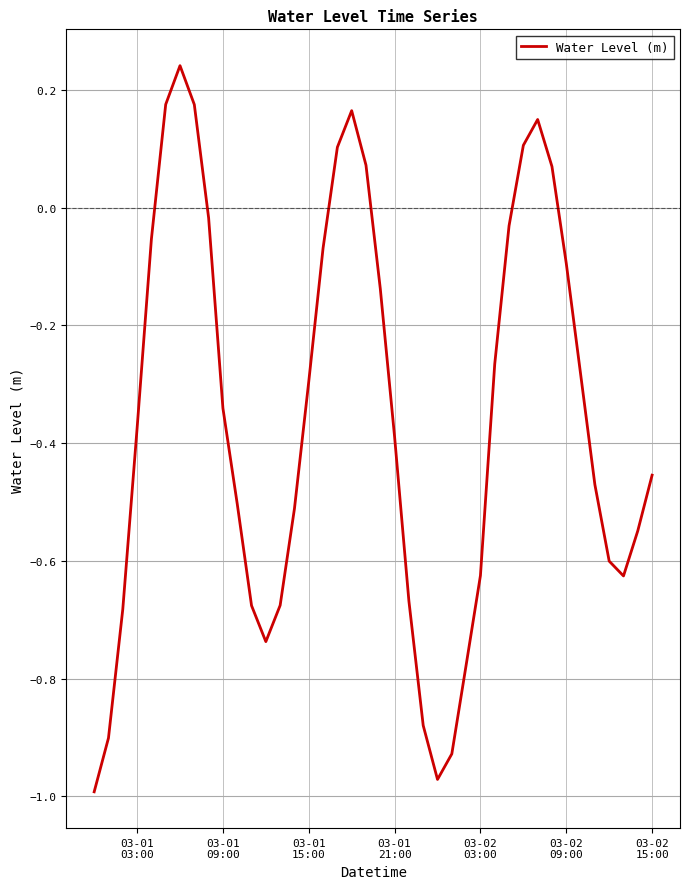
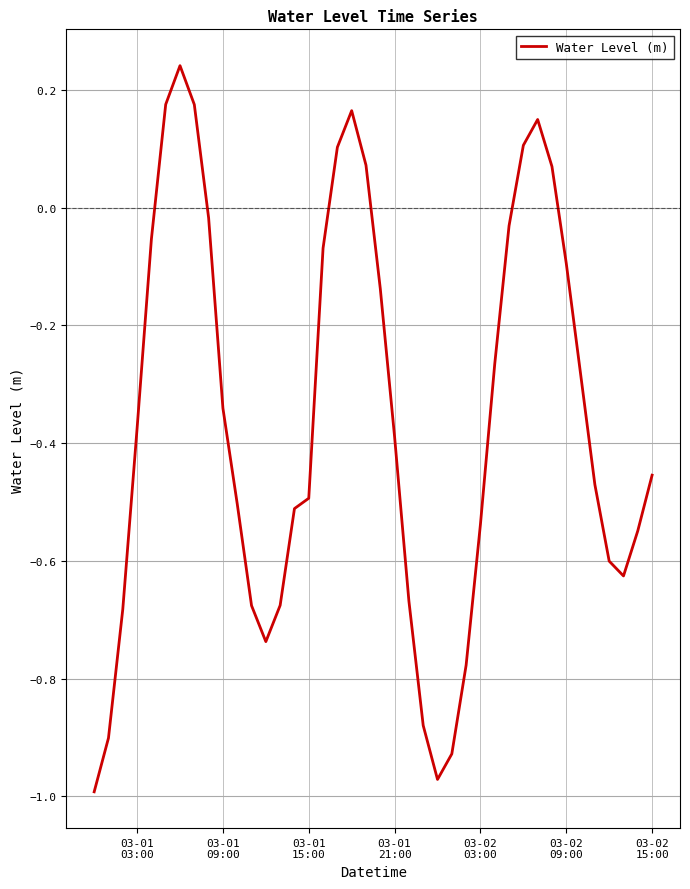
03-01 15:00: -0.30 -> -0.49
03-02 03:00: -0.63 -> -0.54
